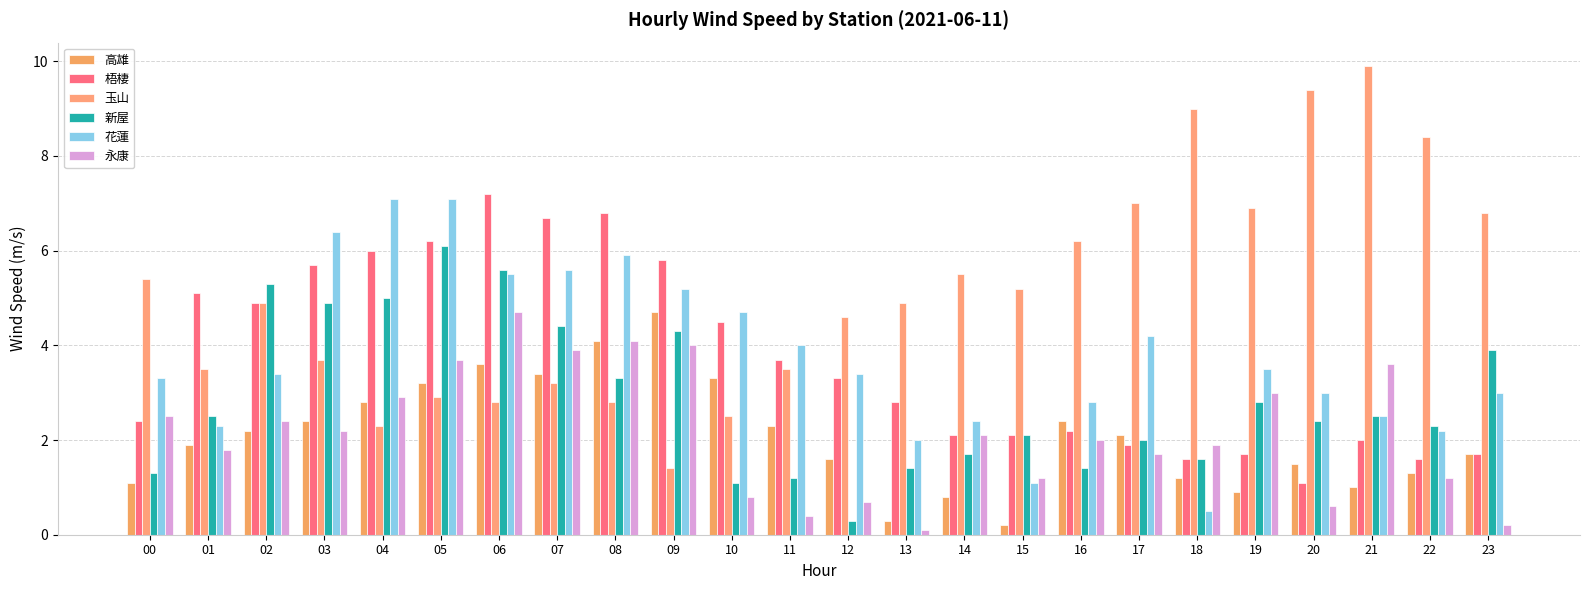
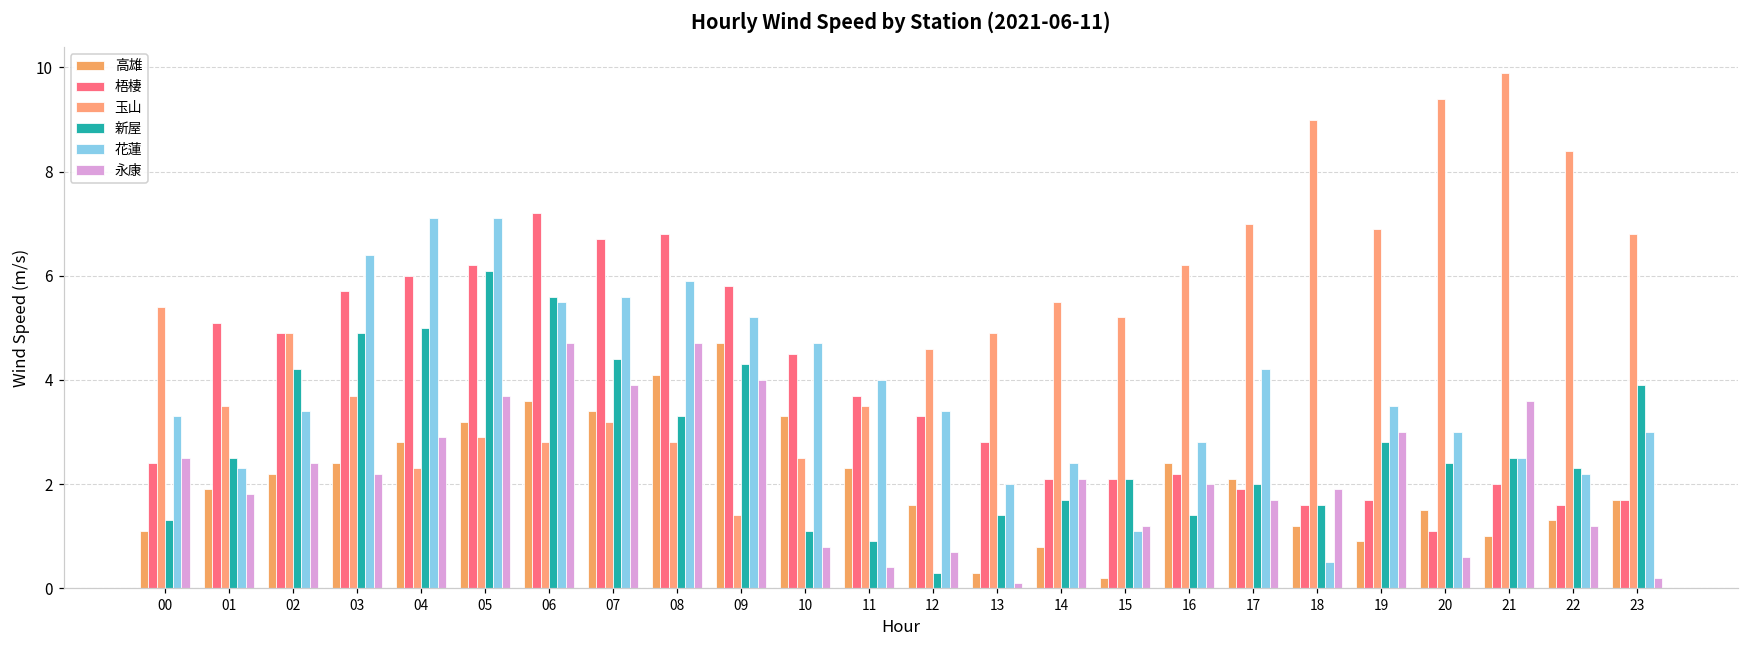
新屋, 02: 5.3 -> 4.2
永康, 08: 4.1 -> 4.7
新屋, 11: 1.2 -> 0.9
